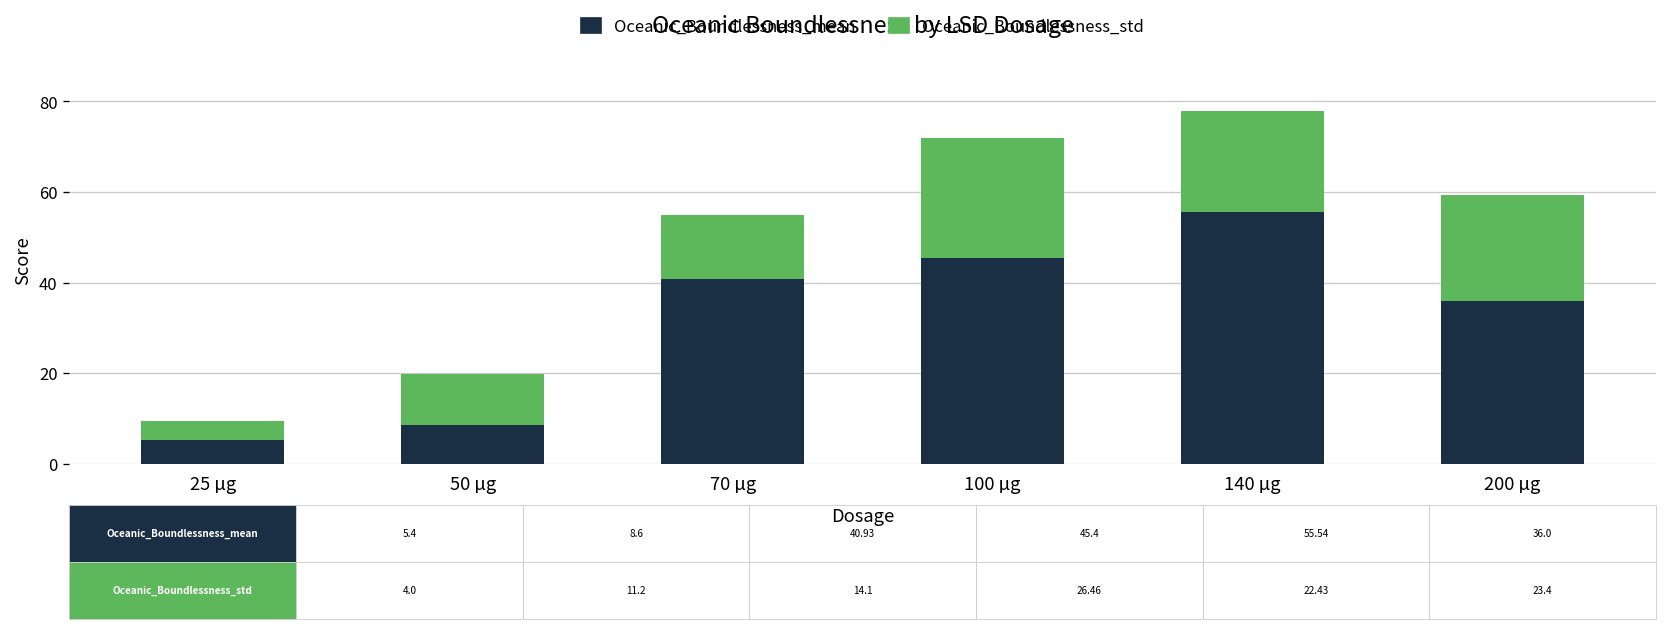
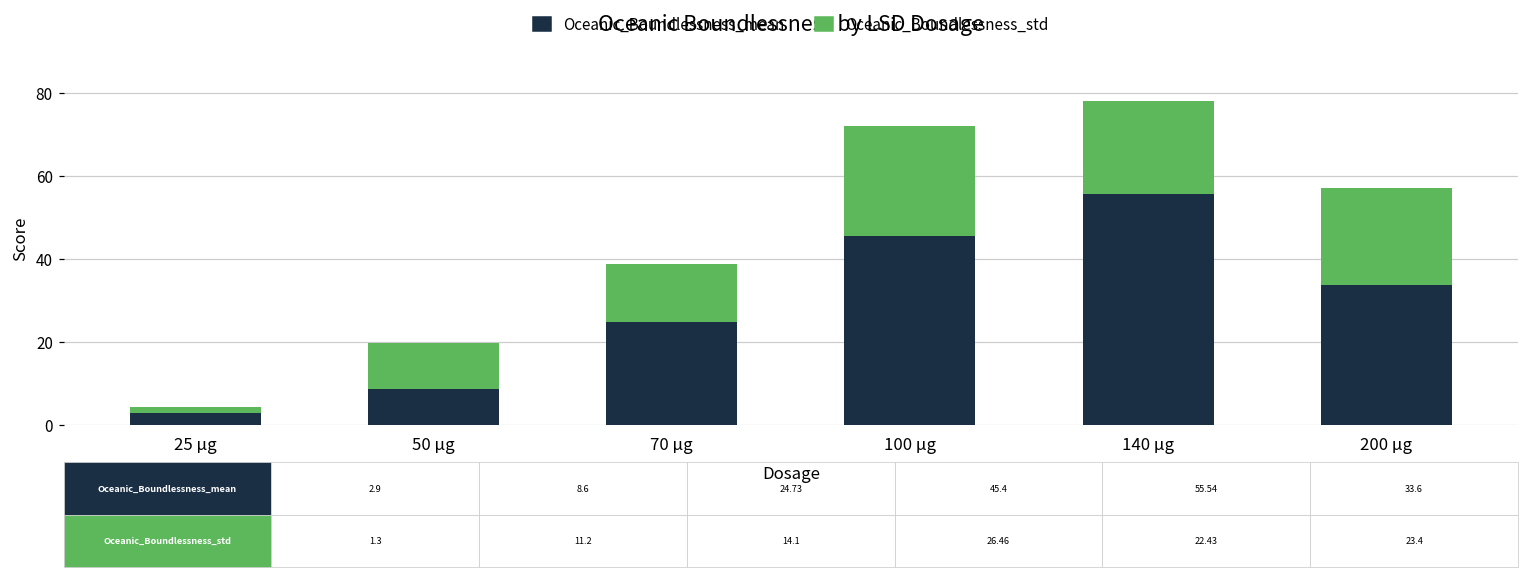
Oceanic_Boundlessness_mean, 25 µg: 5.4 -> 2.9
Oceanic_Boundlessness_std, 25 µg: 4.0 -> 1.3
Oceanic_Boundlessness_mean, 70 µg: 40.93 -> 24.73
Oceanic_Boundlessness_mean, 200 µg: 36.0 -> 33.6
